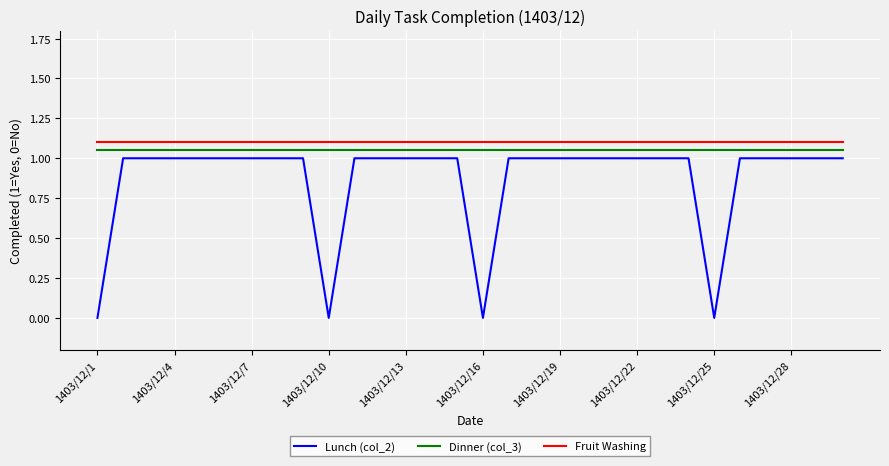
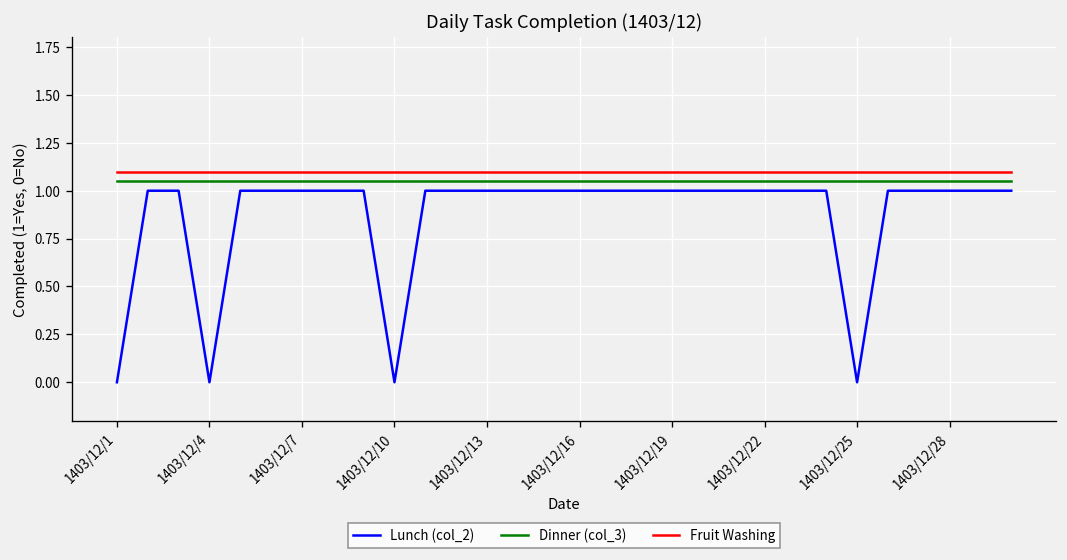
Lunch (col_2), 1403/12/4: 1 -> 0
Lunch (col_2), 1403/12/16: 0 -> 1
